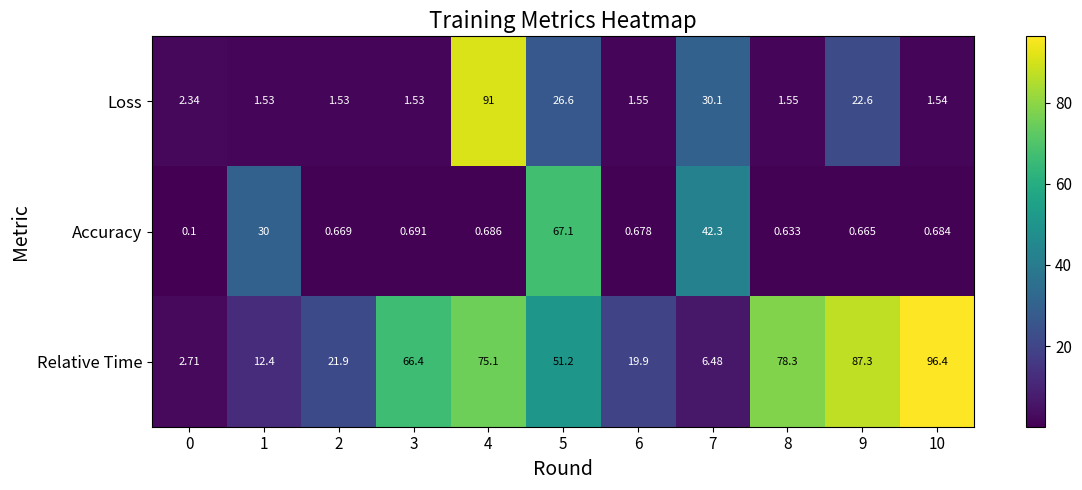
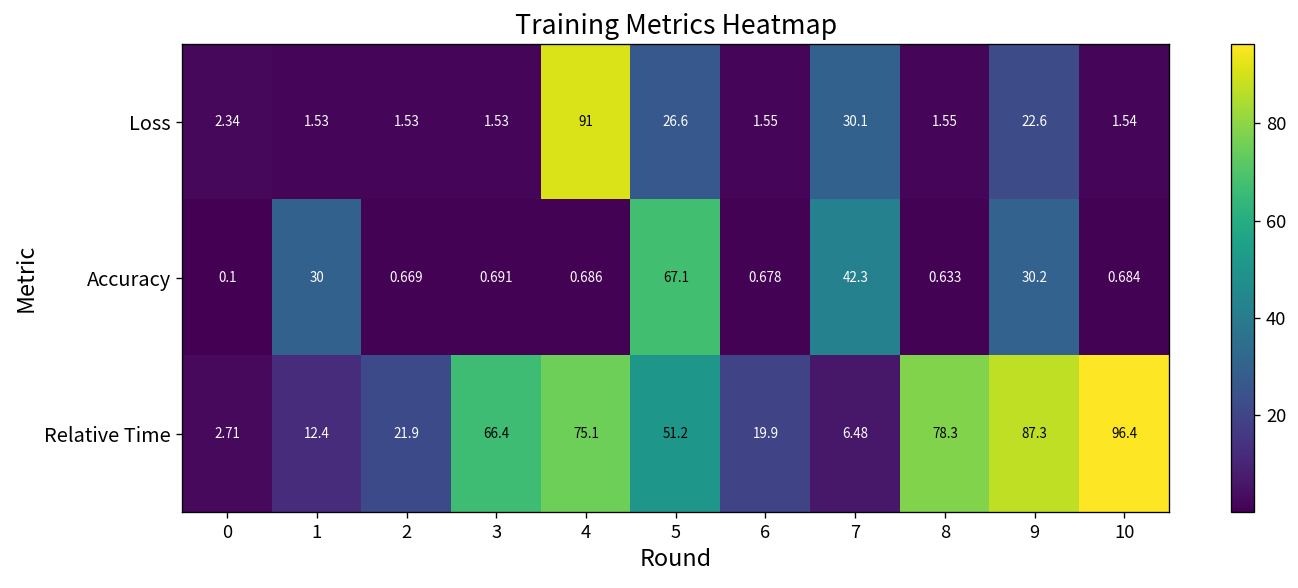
Accuracy, 9: 0.665 -> 30.2
